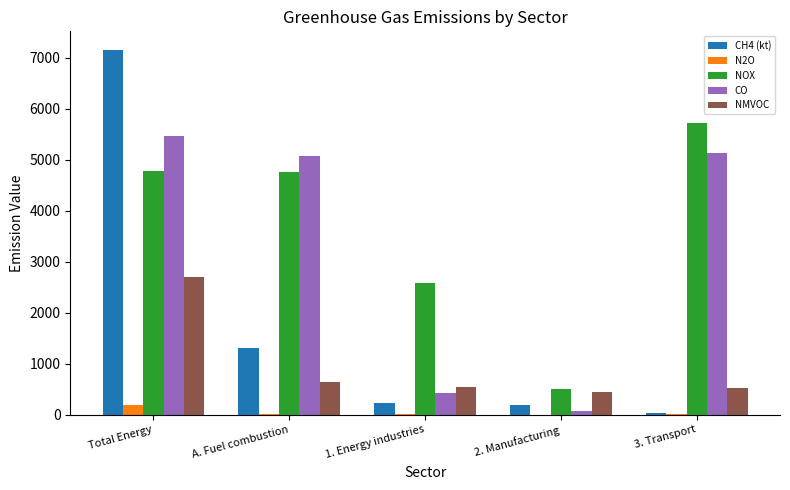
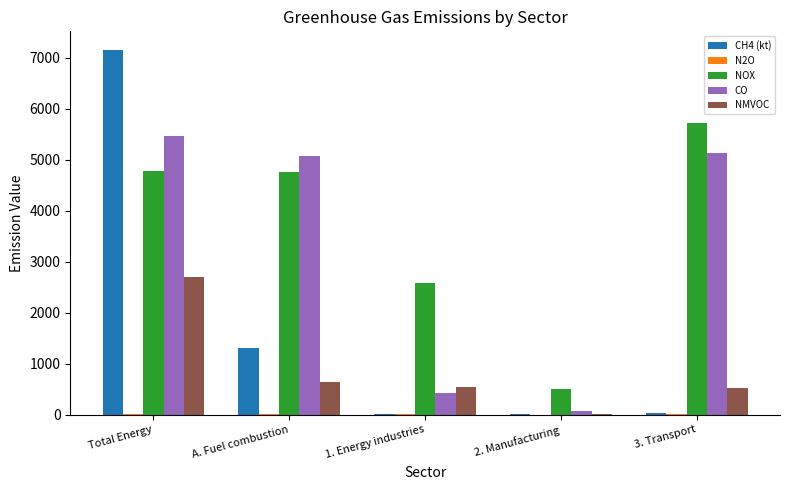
N2O, Total Energy: 200 -> 0
CH4 (kt), 1. Energy industries: 200 -> 0
CH4 (kt), 2. Manufacturing: 200 -> 0
NMVOC, 2. Manufacturing: 500 -> 0
